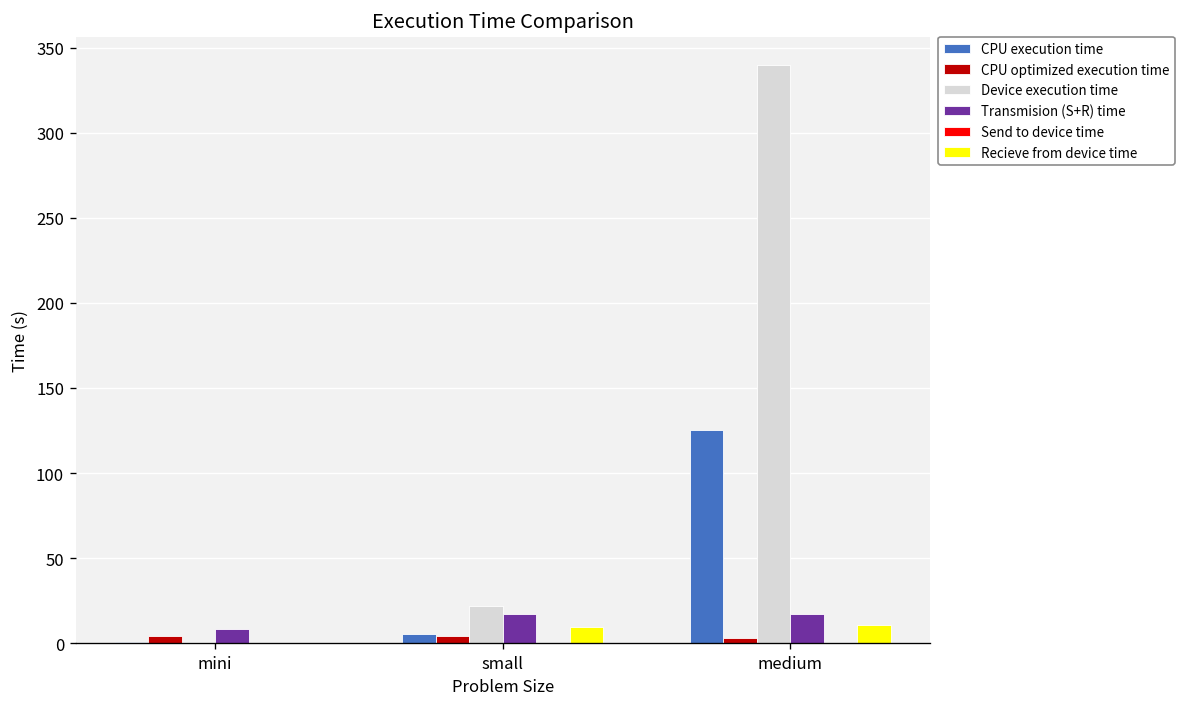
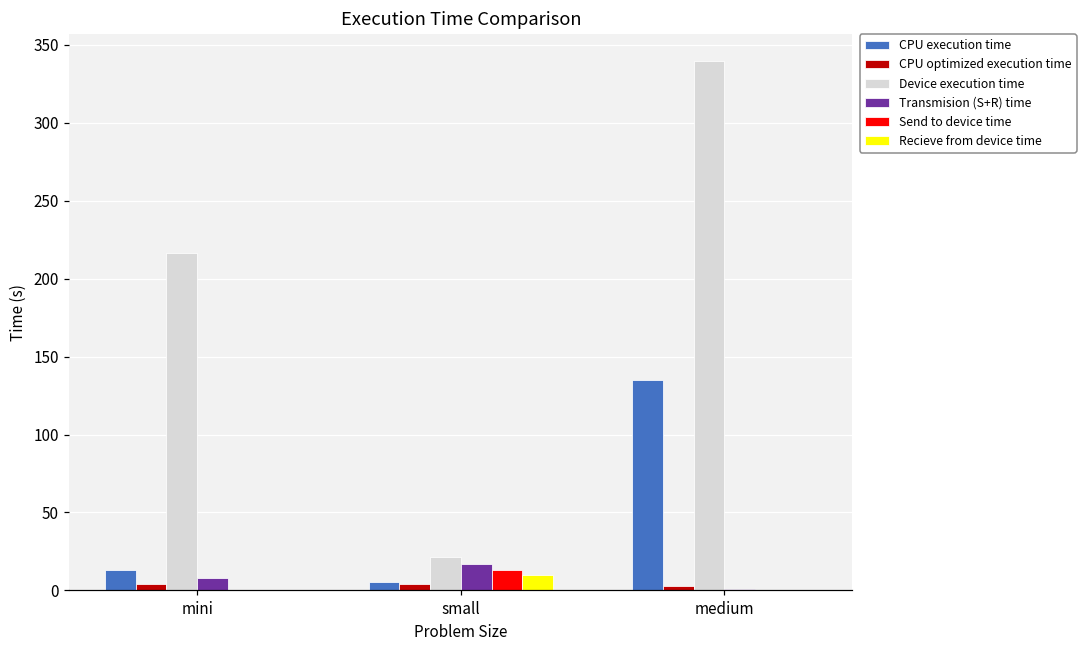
CPU execution time, mini: 1 -> 13
Device execution time, mini: 1 -> 217
Send to device time, small: 0 -> 13
CPU execution time, medium: 125 -> 135
Transmision (S+R) time, medium: 17 -> 1
Recieve from device time, medium: 11 -> 0
